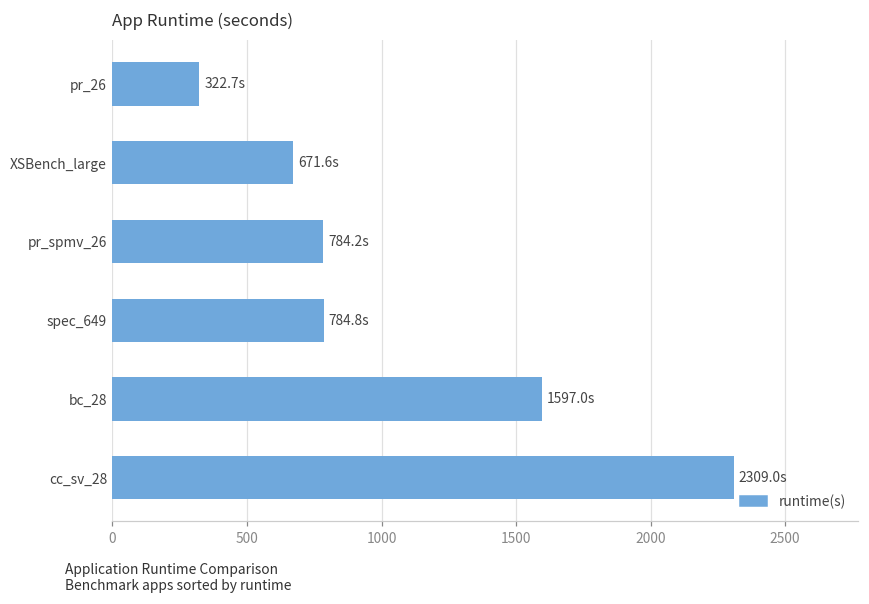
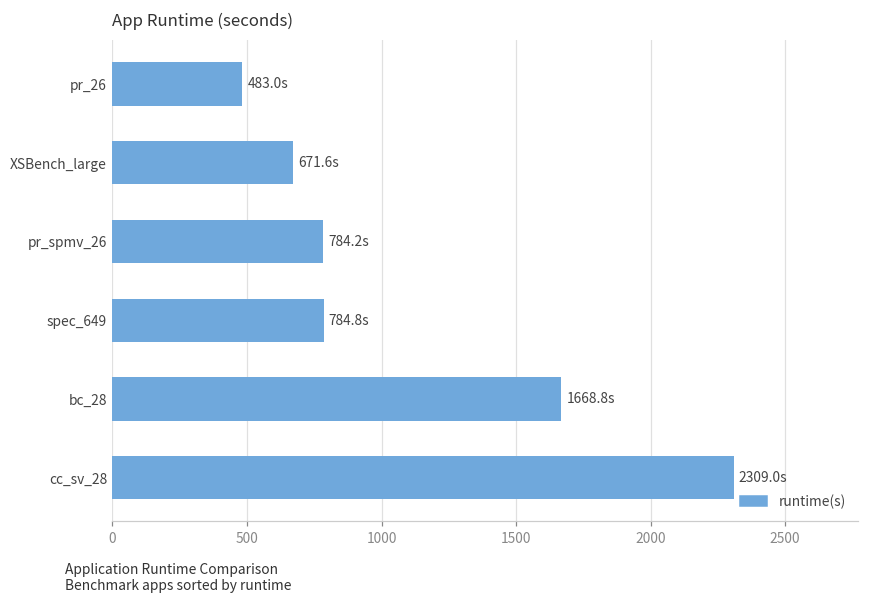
pr_26: 322.7s -> 483.0s
bc_28: 1597.0s -> 1668.8s
